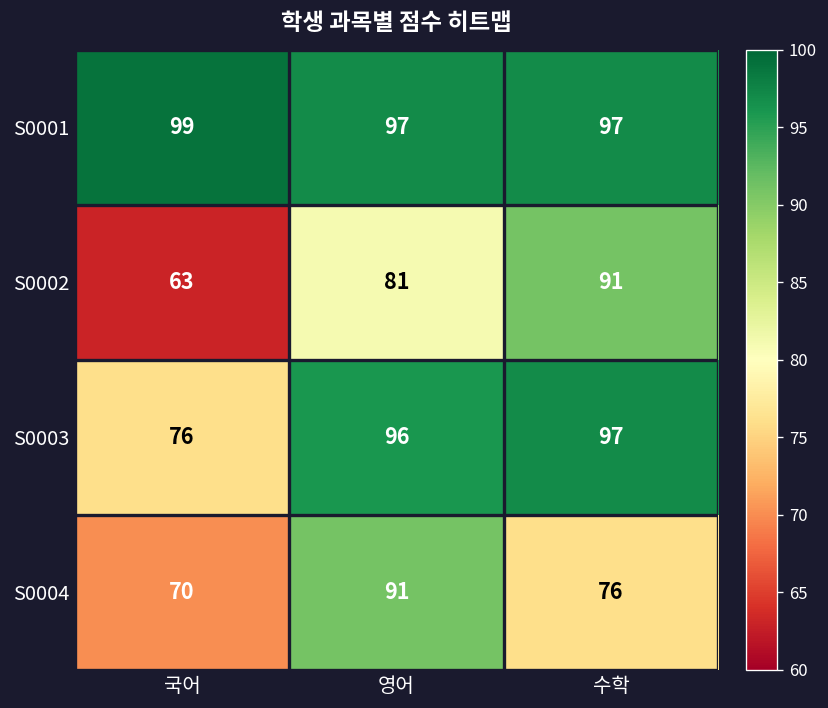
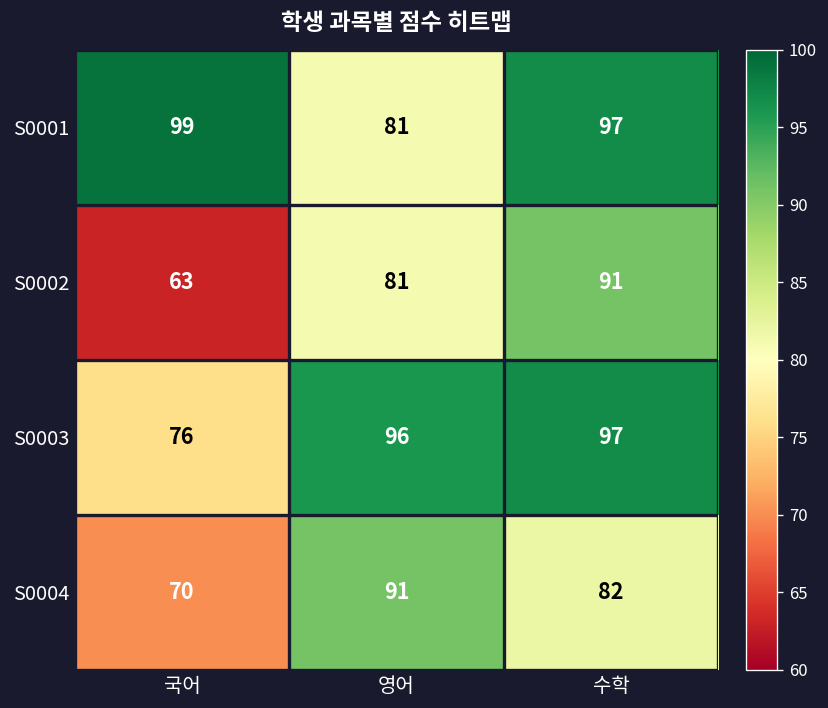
S0001, 영어: 97 -> 81
S0004, 수학: 76 -> 82
